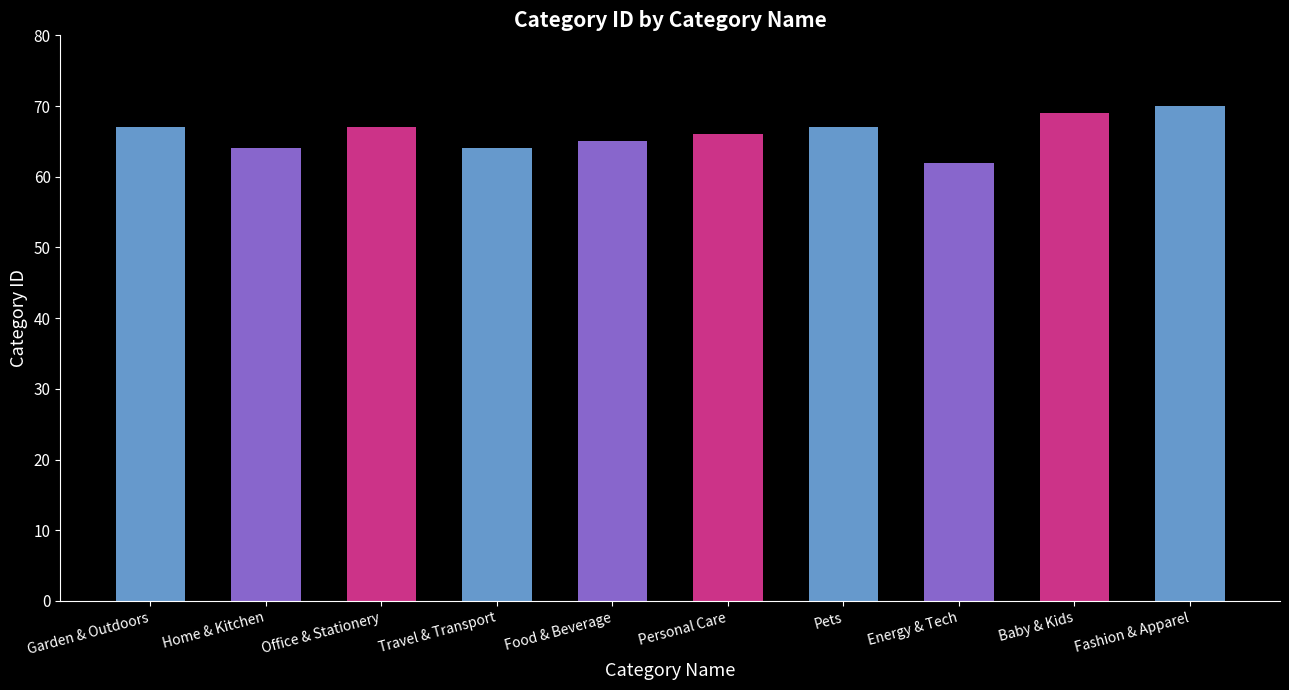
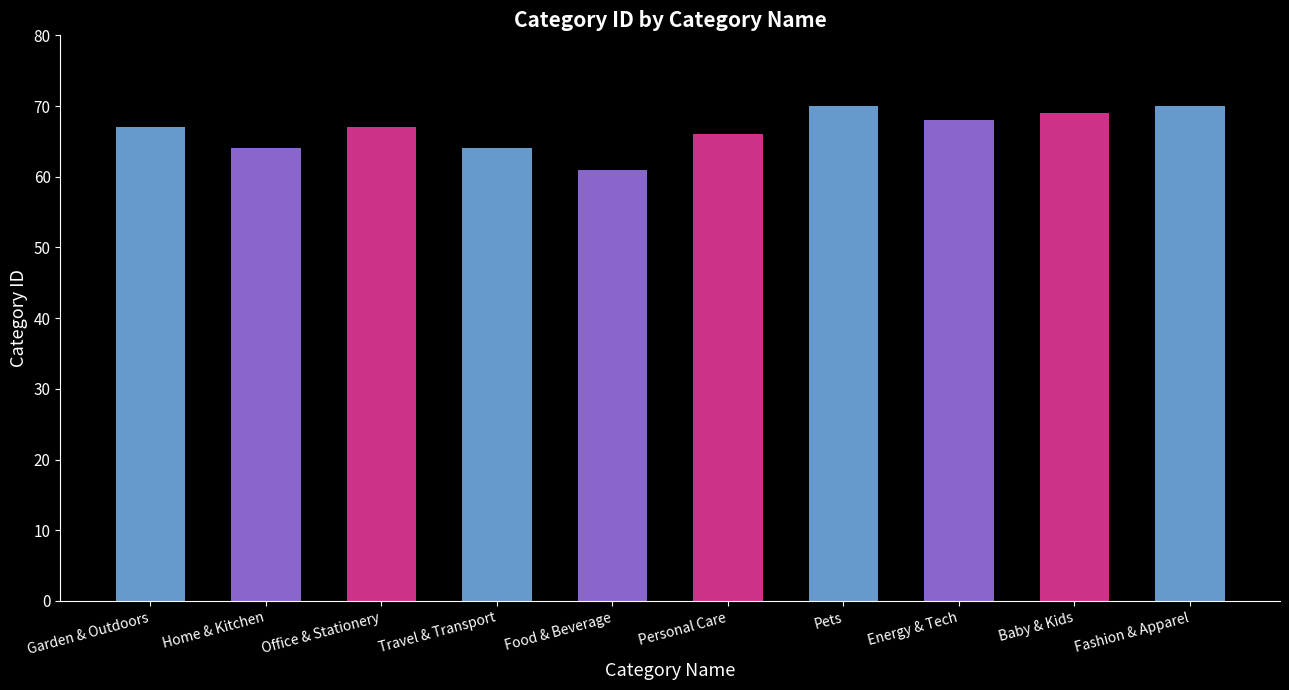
Food & Beverage: 65 -> 61
Pets: 67 -> 70
Energy & Tech: 62 -> 68
